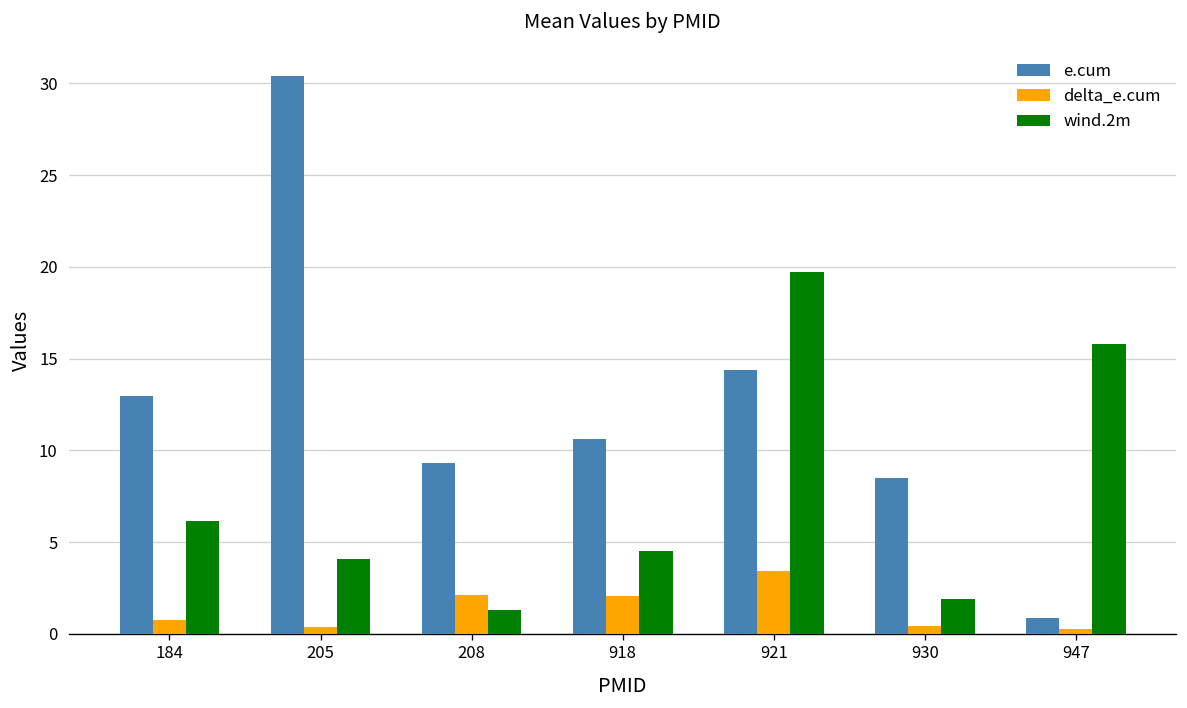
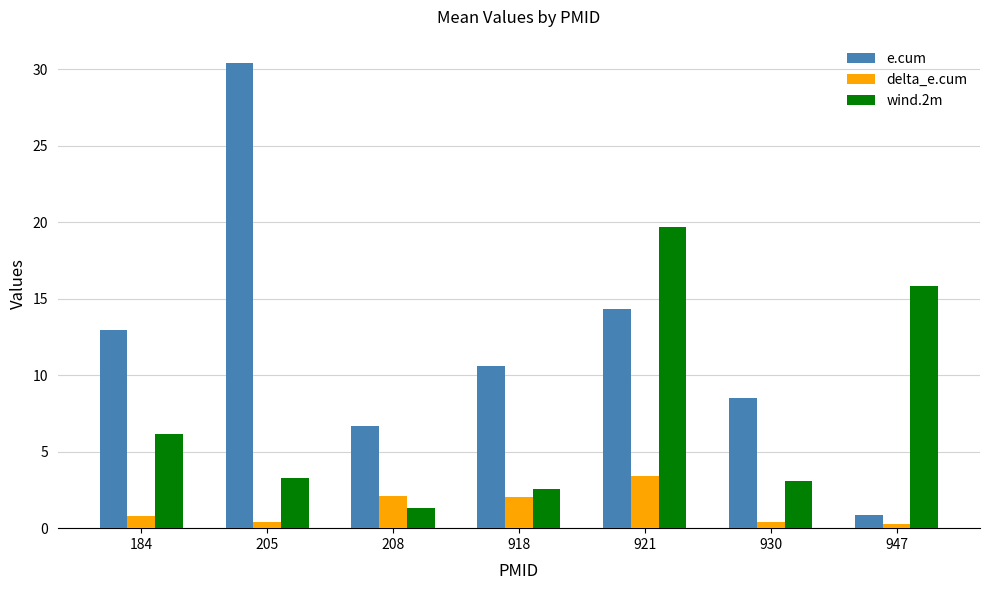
wind.2m, 205: 4.1 -> 3.3
e.cum, 208: 9.3 -> 6.7
wind.2m, 918: 4.5 -> 2.6
wind.2m, 930: 1.9 -> 3.1
